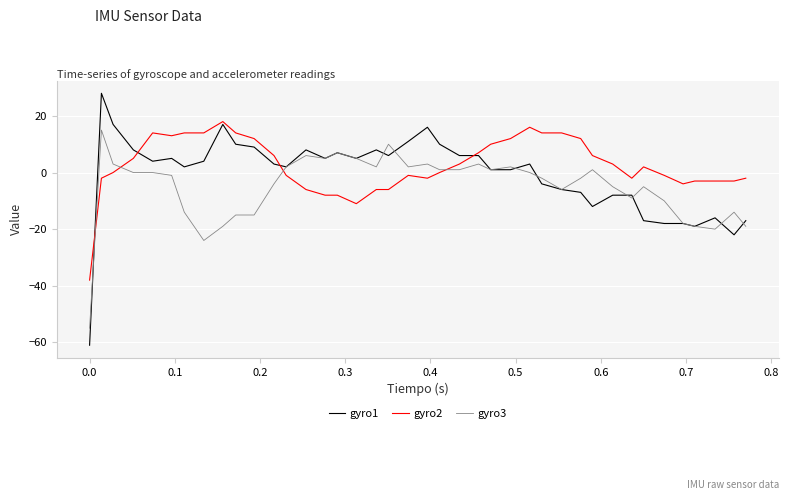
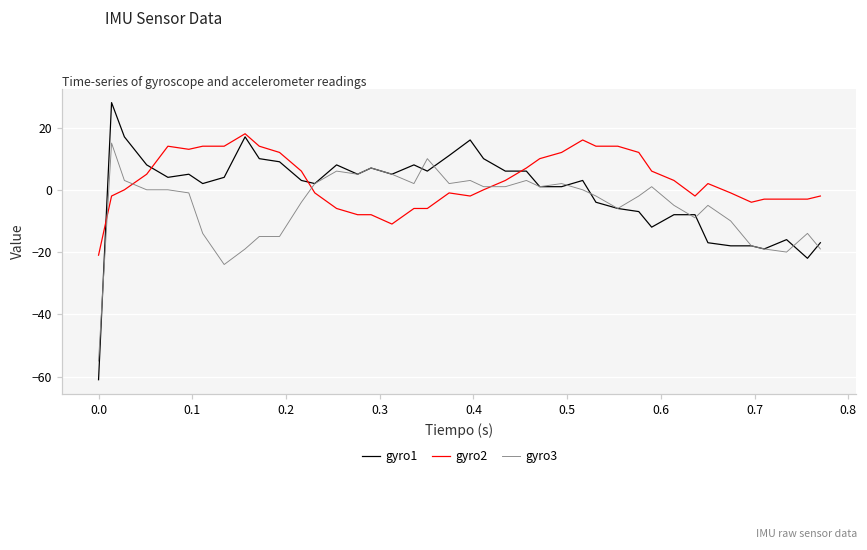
gyro2, 0.0: -38 -> -21
